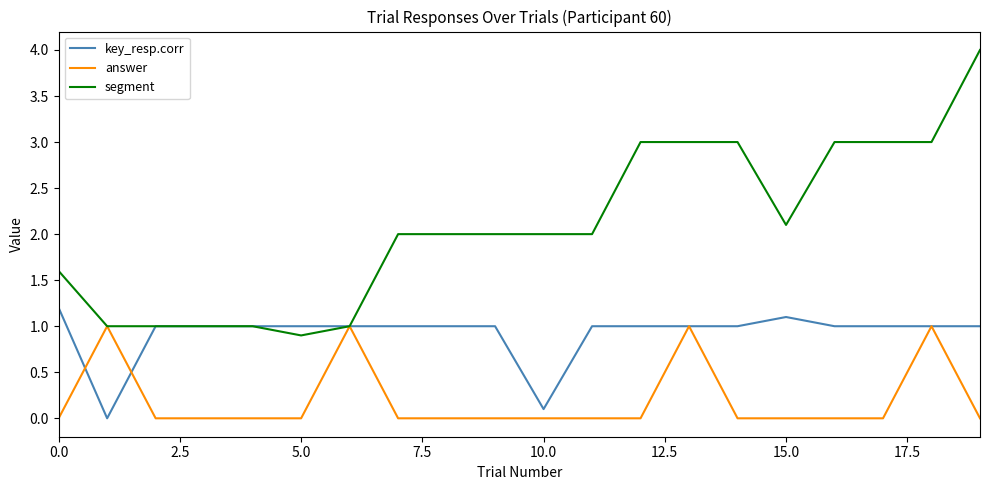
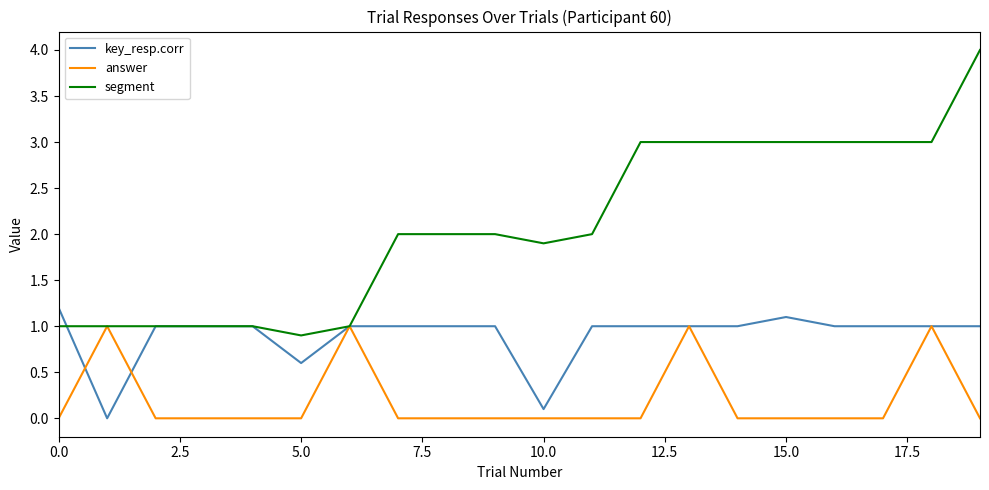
segment, 0.0: 1.6 -> 1.0
key_resp.corr, 5.0: 1.0 -> 0.6
segment, 10.0: 2.0 -> 1.9
segment, 15.0: 2.1 -> 3.0
